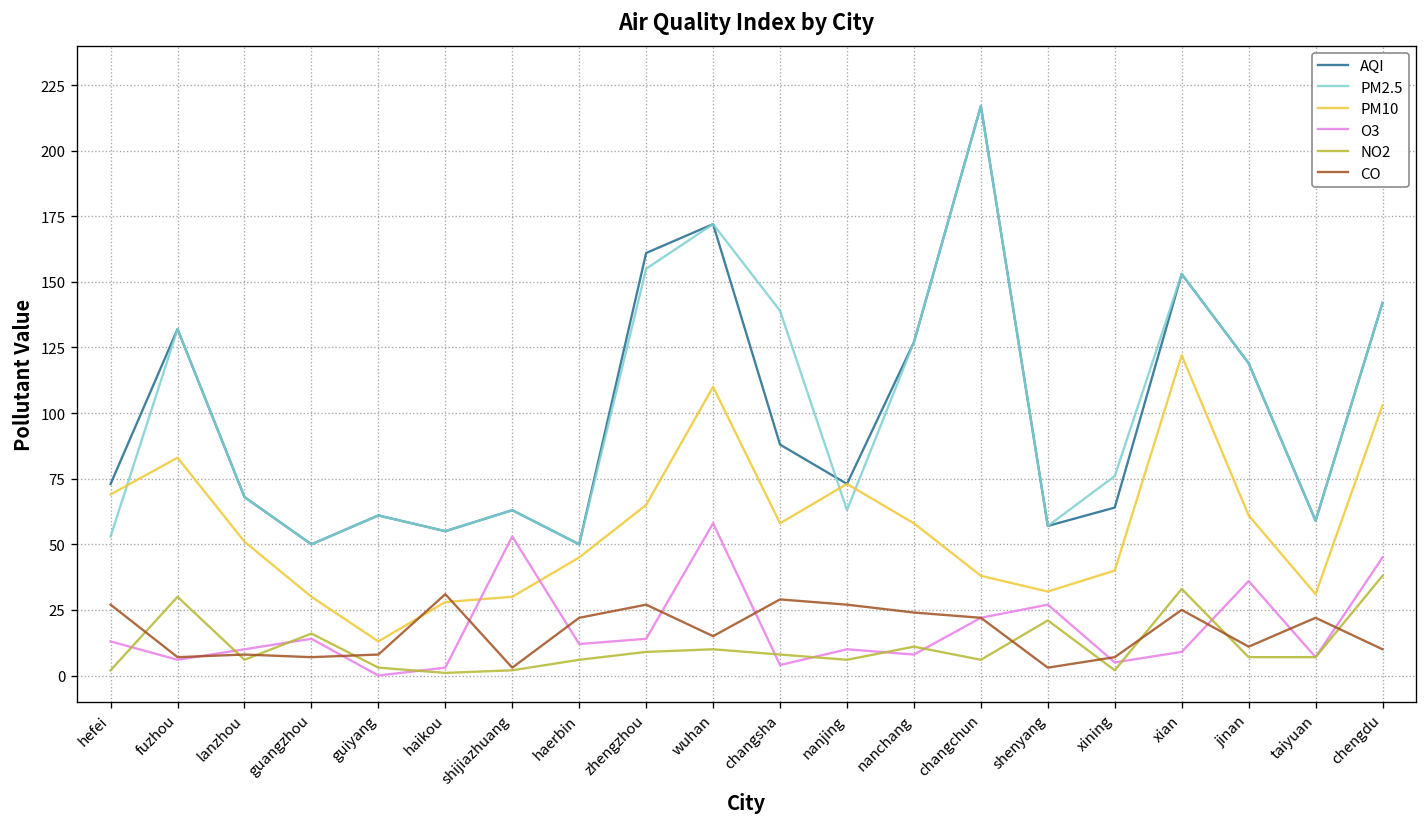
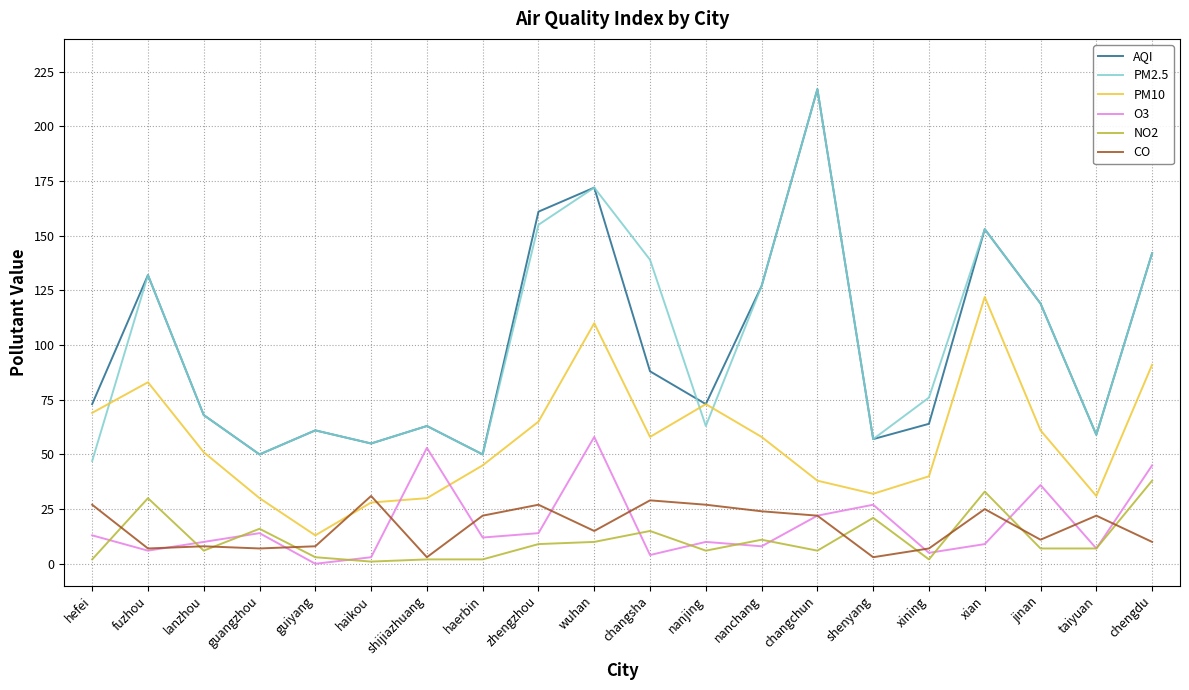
PM2.5, hefei: 53 -> 47
NO2, haerbin: 6 -> 2
NO2, changsha: 8 -> 15
PM10, chengdu: 103 -> 91
